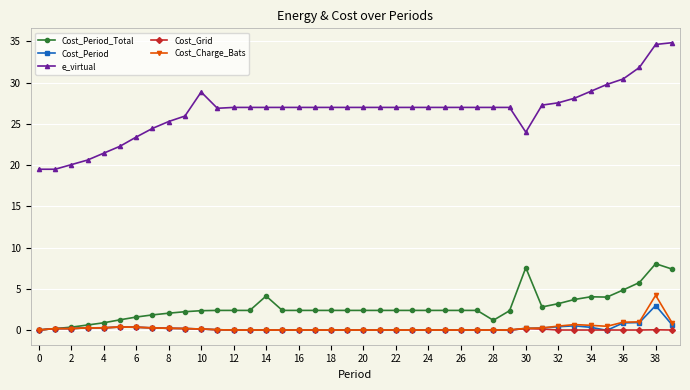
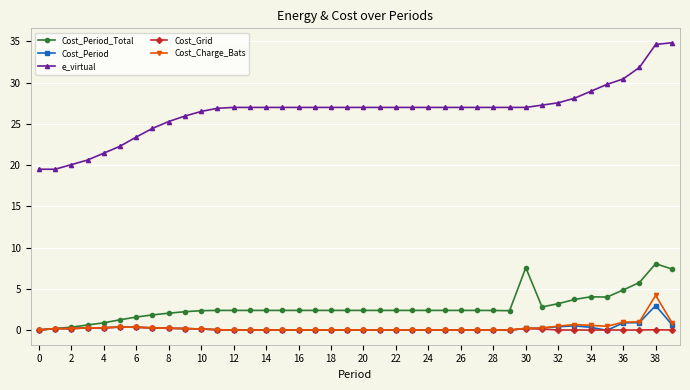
e_virtual, 10: 29 -> 27
Cost_Period_Total, 14: 4 -> 2
Cost_Period_Total, 28: 1 -> 2
e_virtual, 30: 24 -> 27
